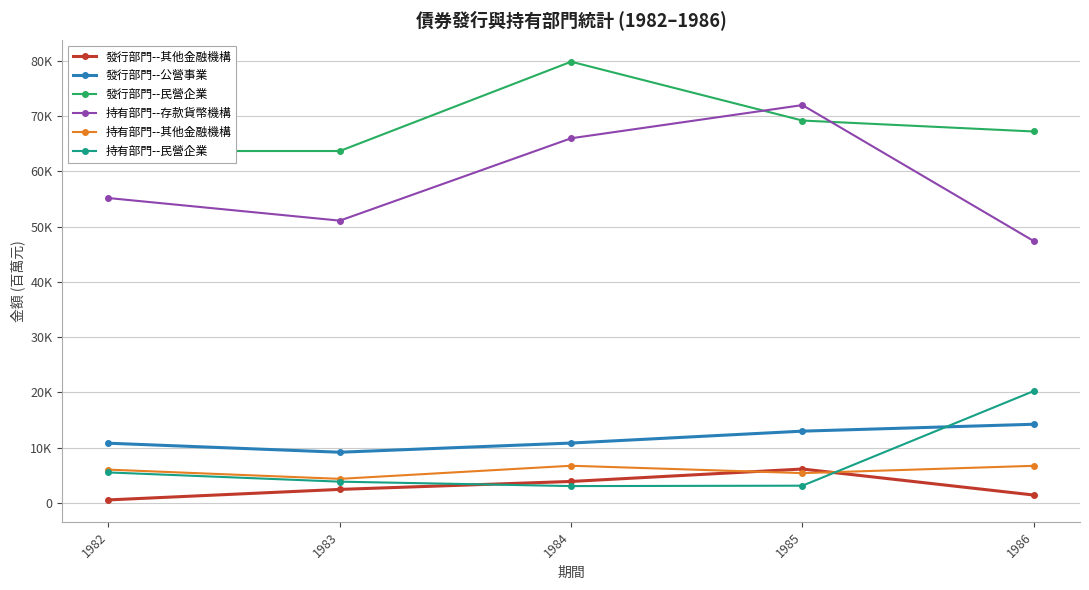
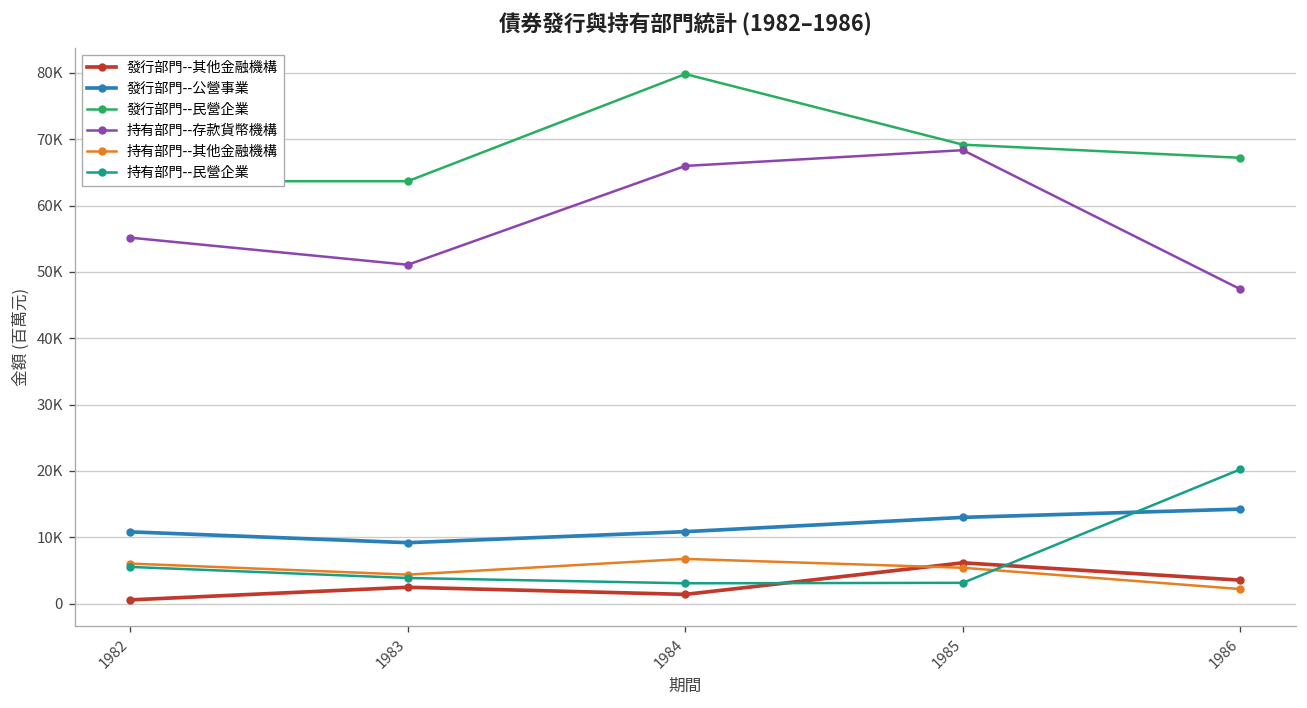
發行部門--其他金融機構, 1984: 4000 -> 1000
持有部門--存款貨幣機構, 1985: 72000 -> 68000
發行部門--其他金融機構, 1986: 1000 -> 4000
持有部門--其他金融機構, 1986: 7000 -> 2000
